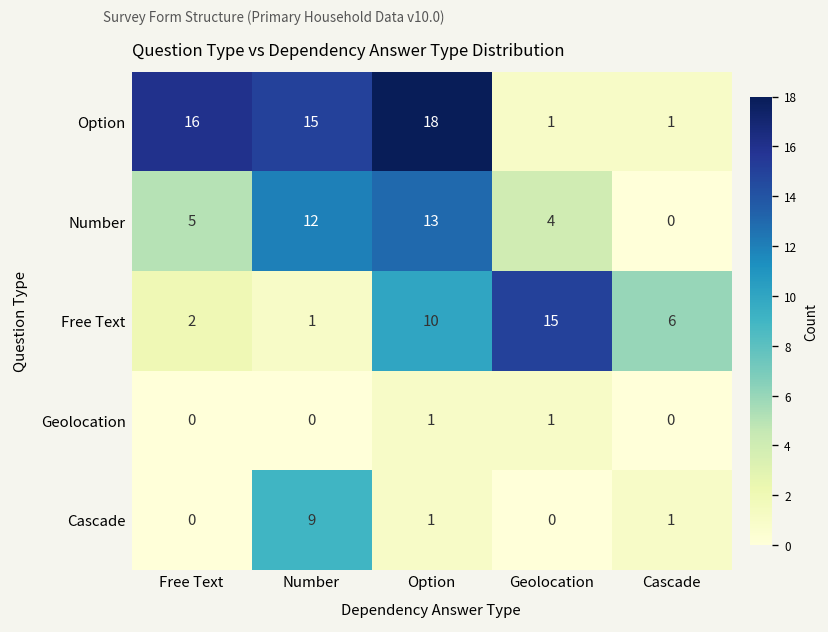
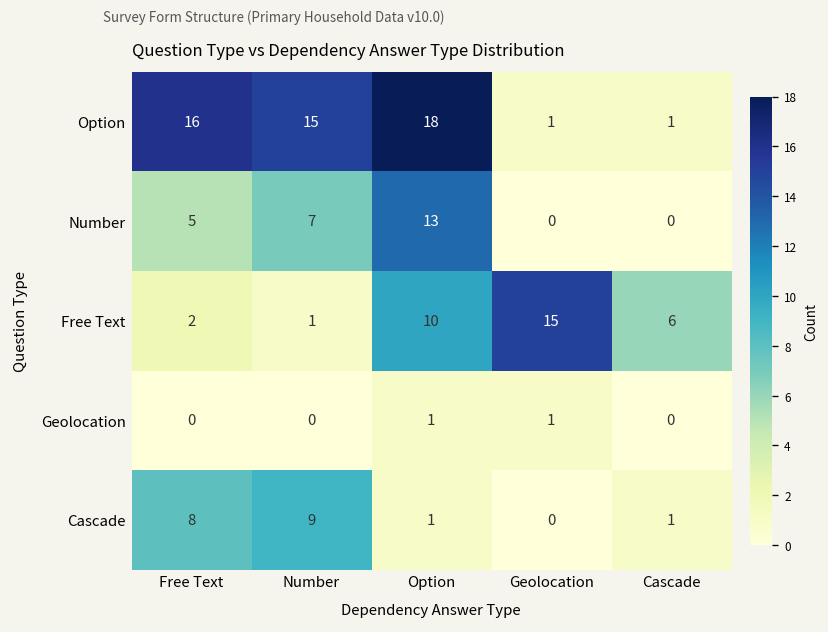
Number, Number: 12 -> 7
Number, Geolocation: 4 -> 0
Cascade, Free Text: 0 -> 8
